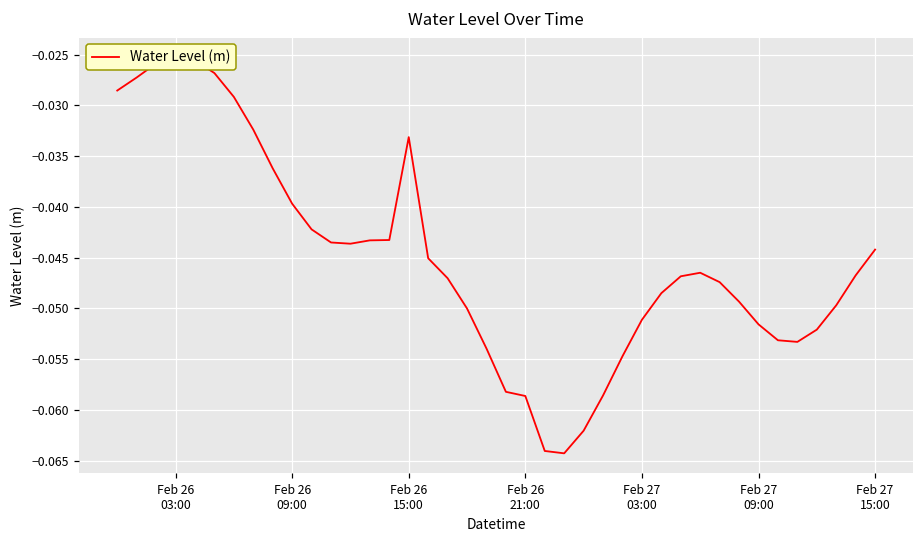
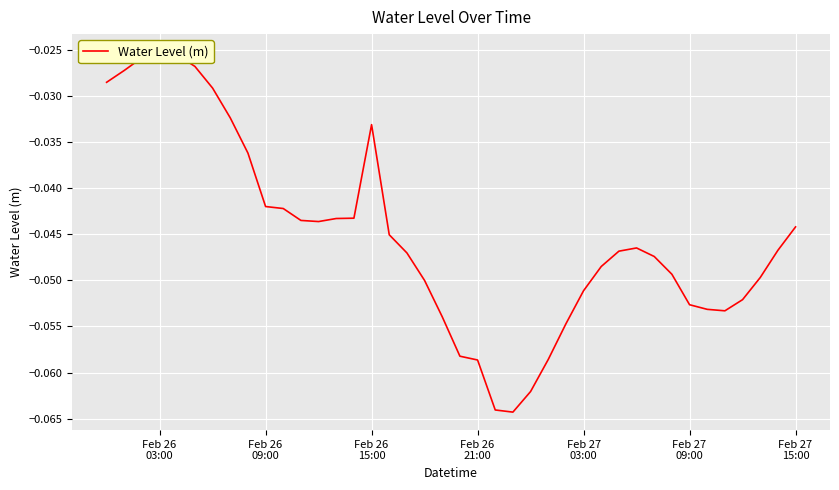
Feb 26 09:00: -0.040 -> -0.042
Feb 27 09:00: -0.052 -> -0.053
